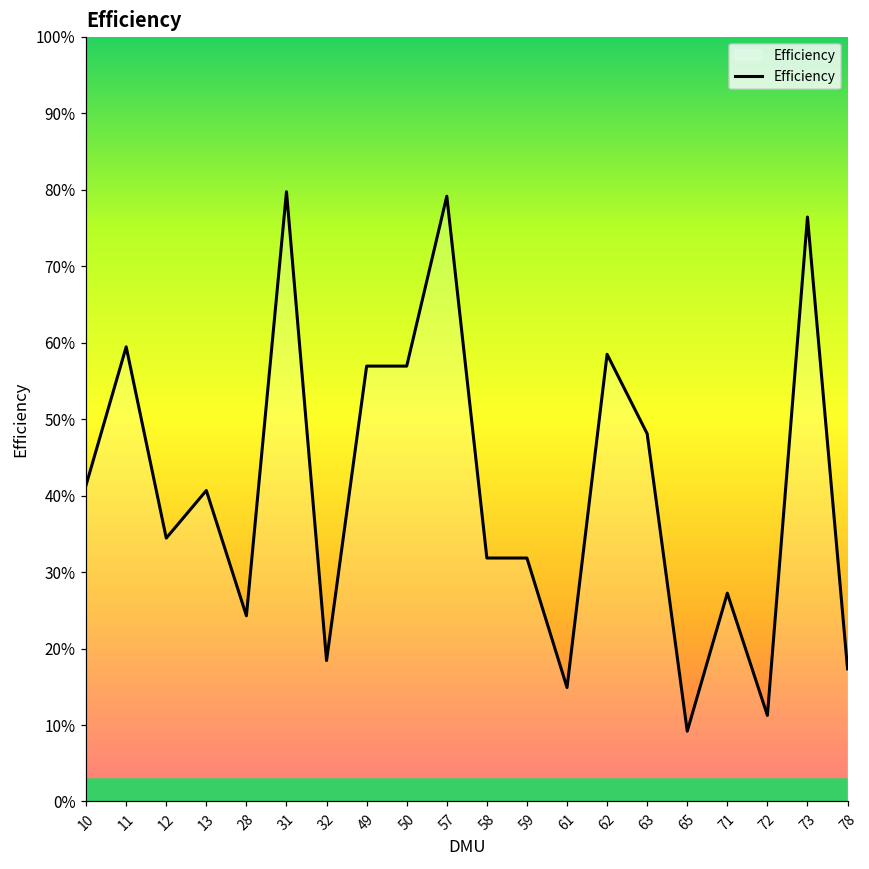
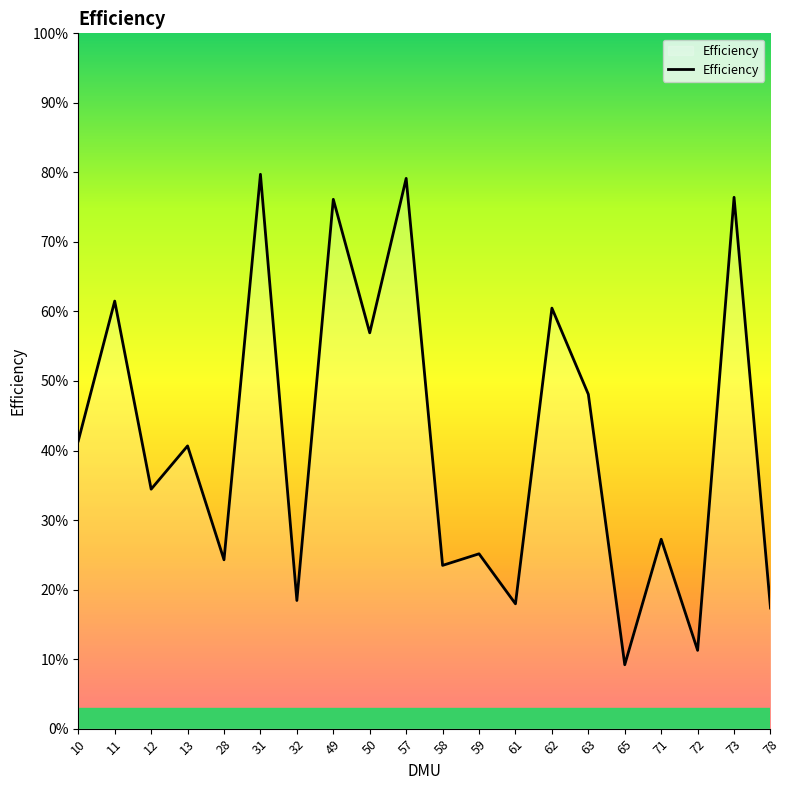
11: 59% -> 61%
49: 57% -> 76%
58: 32% -> 23%
59: 32% -> 25%
61: 15% -> 18%
62: 58% -> 60%
